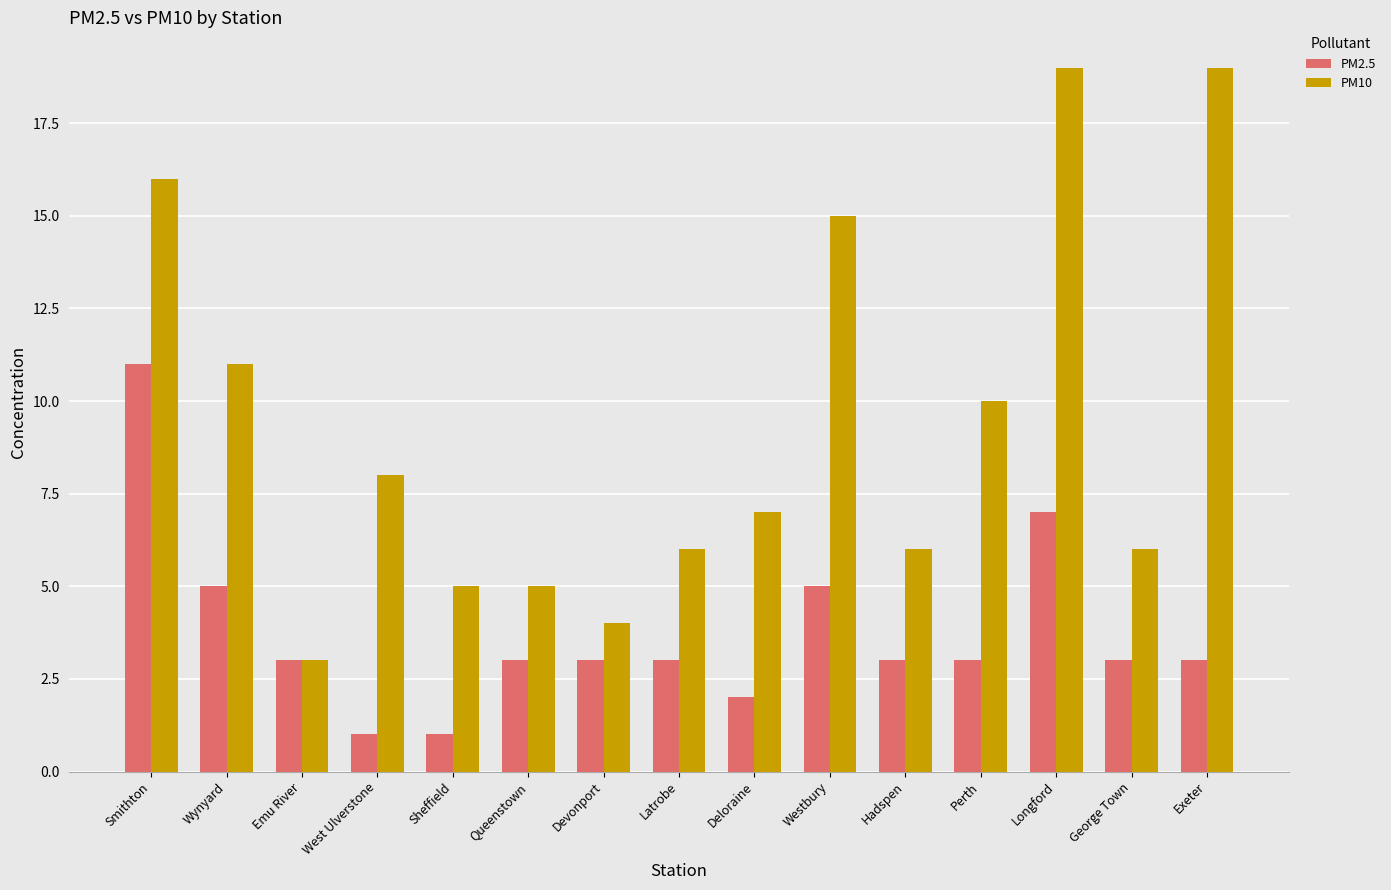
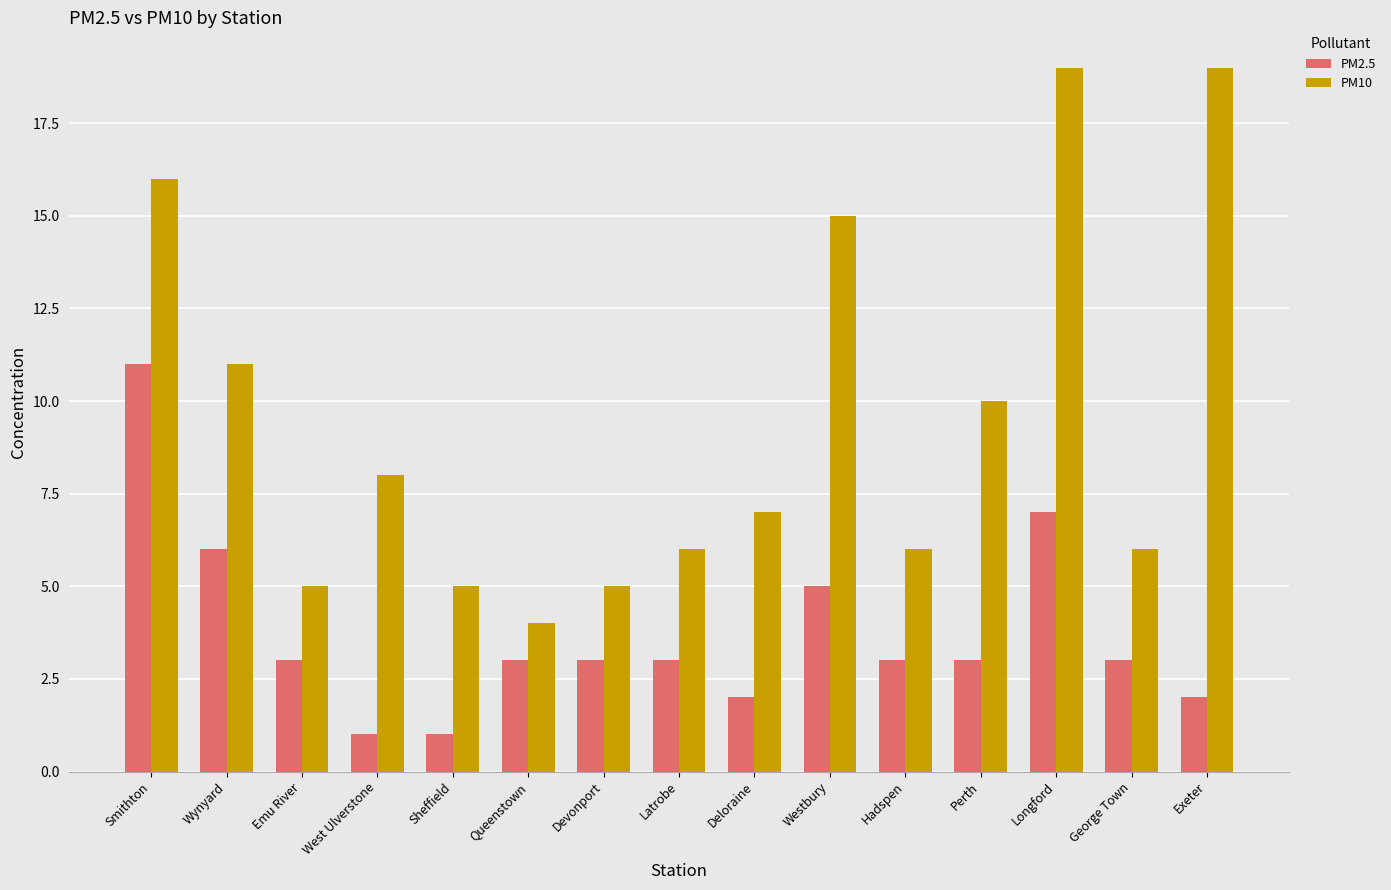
PM2.5, Wynyard: 5 -> 6
PM10, Emu River: 3 -> 5
PM10, Queenstown: 5 -> 4
PM10, Devonport: 4 -> 5
PM2.5, Exeter: 3 -> 2
